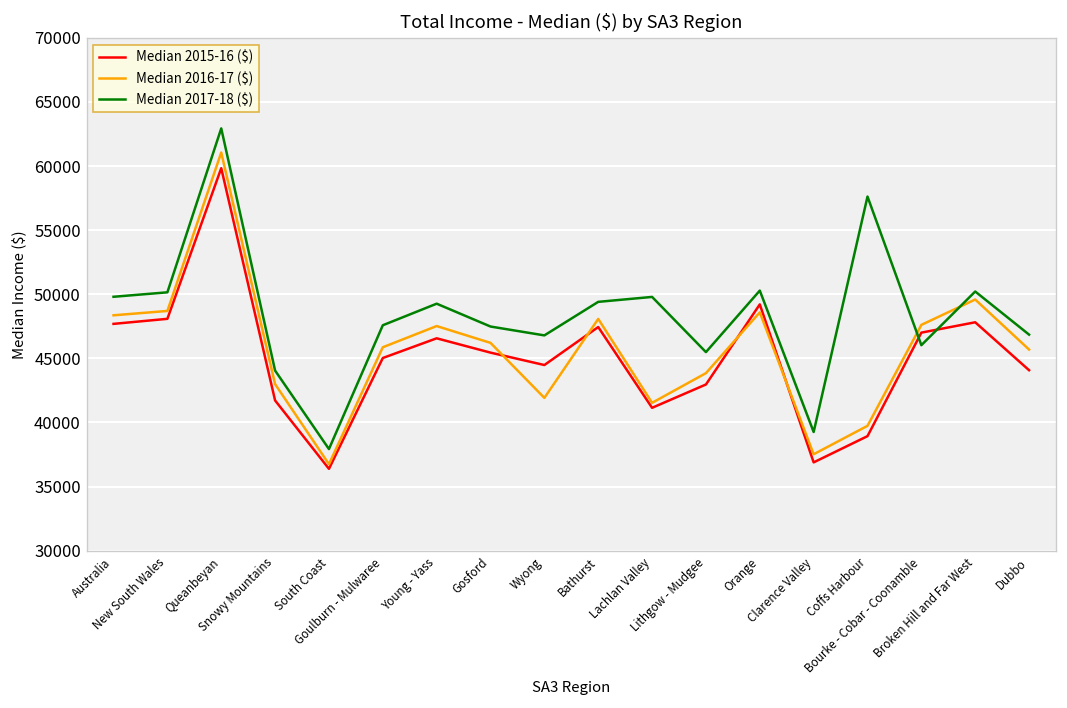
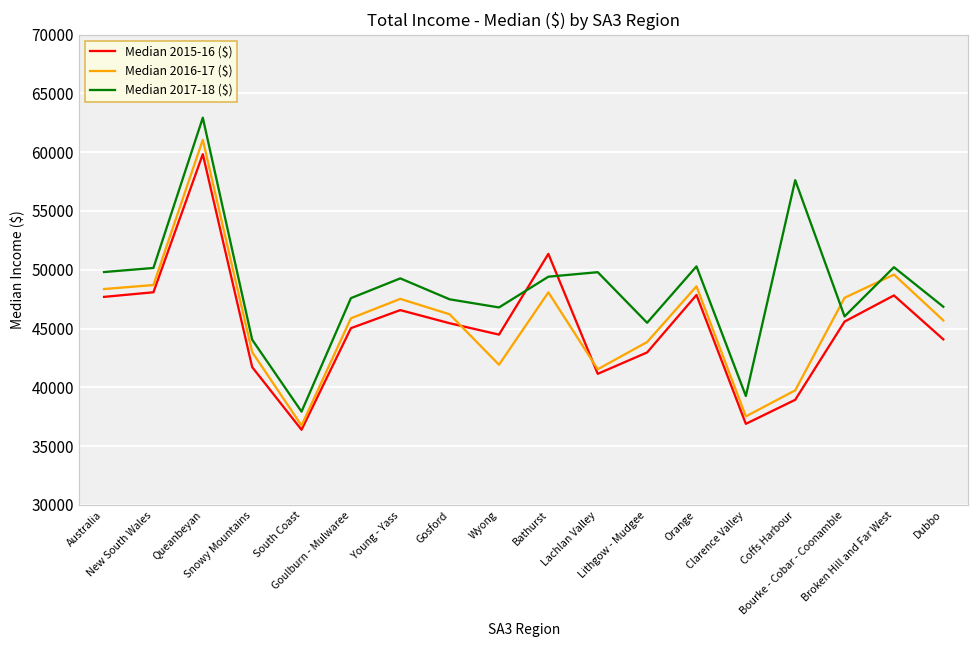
Median 2015-16 ($), Bathurst: 47400 -> 51400
Median 2015-16 ($), Orange: 49200 -> 47900
Median 2015-16 ($), Bourke - Cobar - Coonamble: 47000 -> 45600
